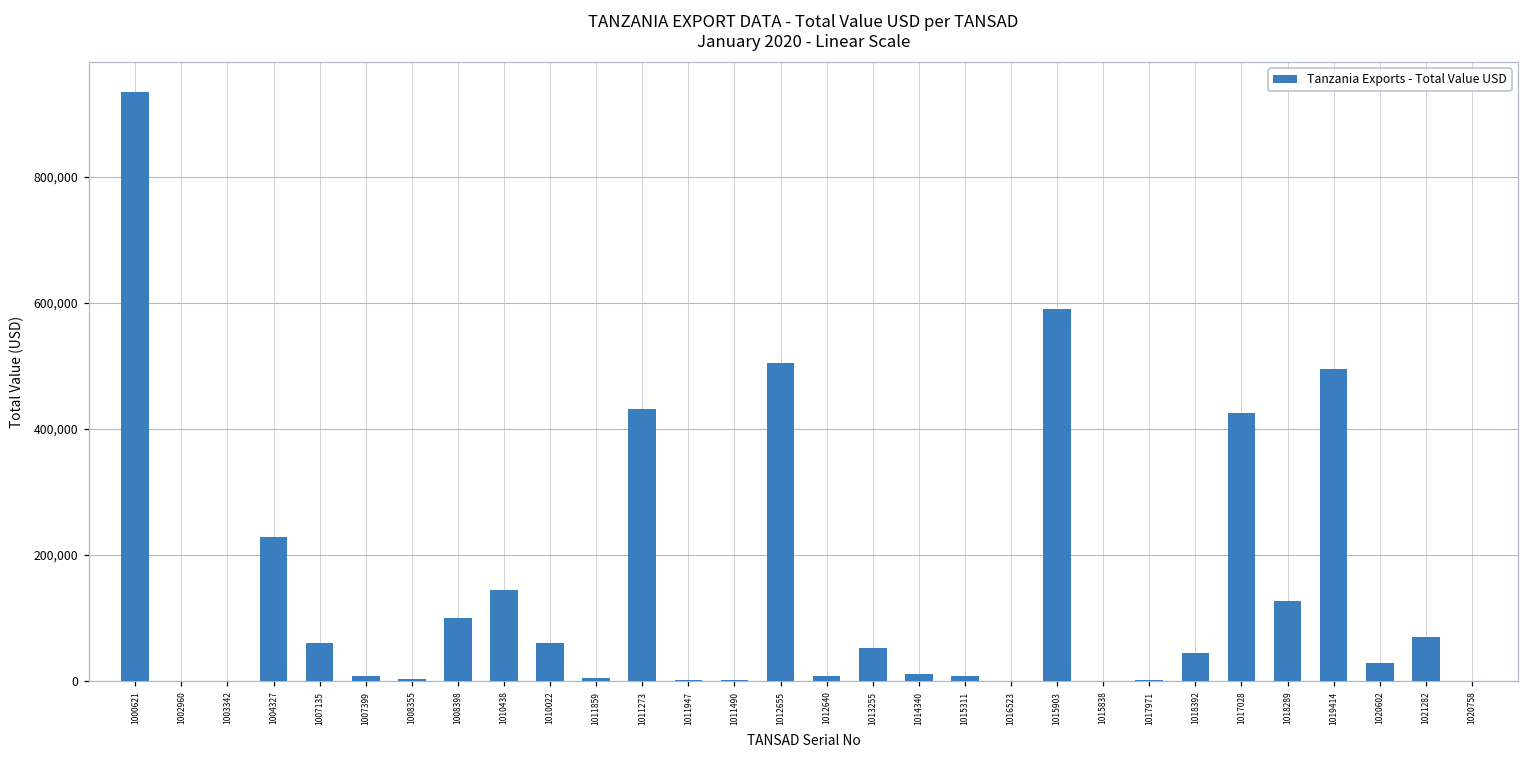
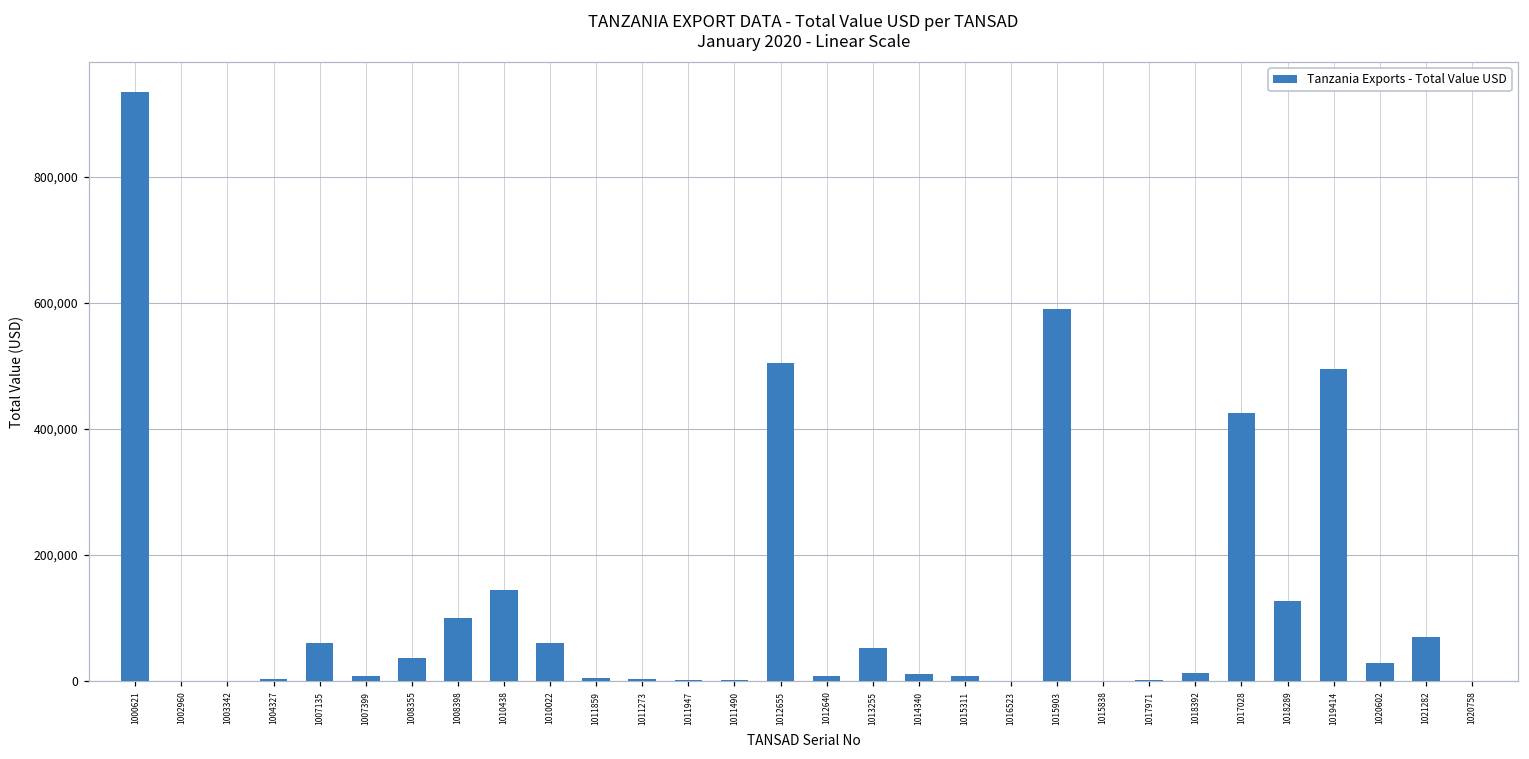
1004327: 230,000 -> 0
1008355: 0 -> 40,000
1011273: 430,000 -> 0
1018392: 40,000 -> 10,000
